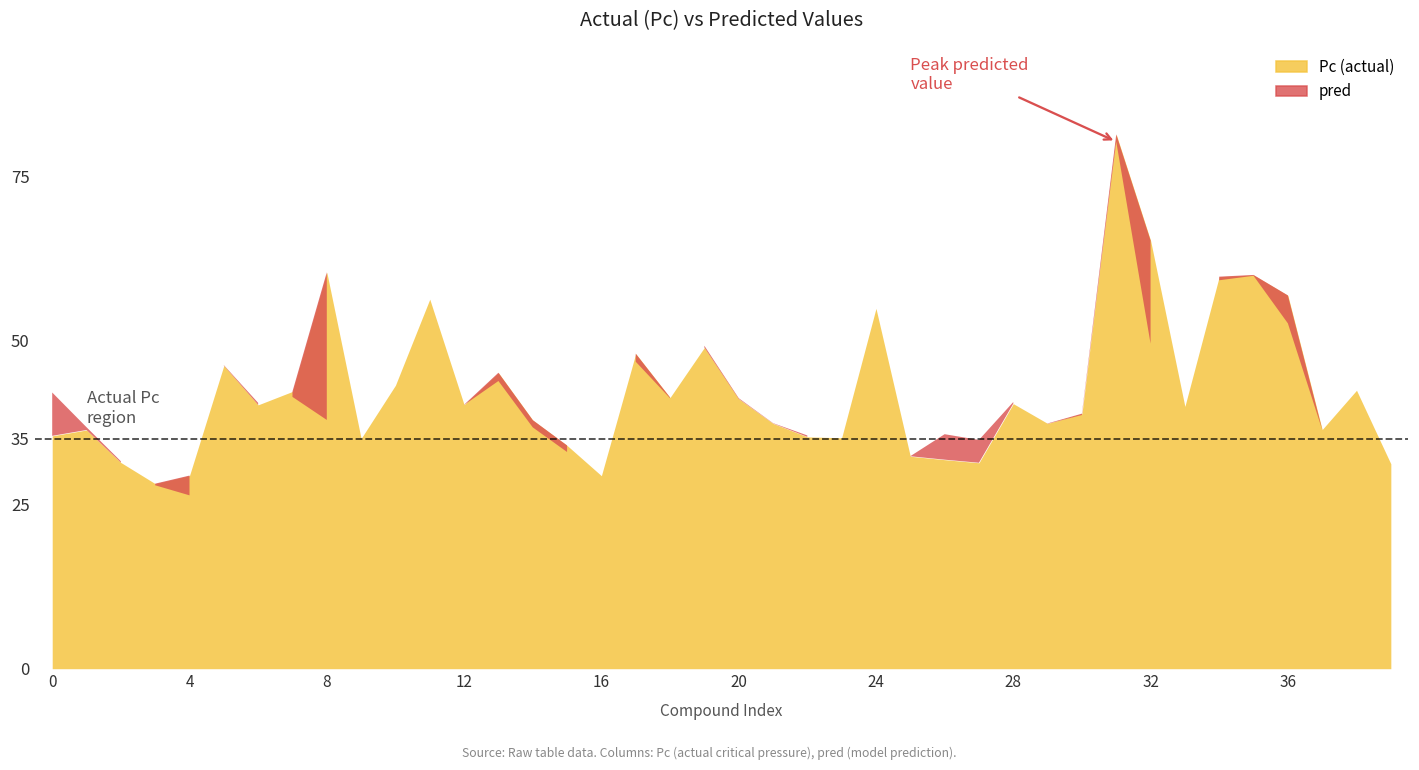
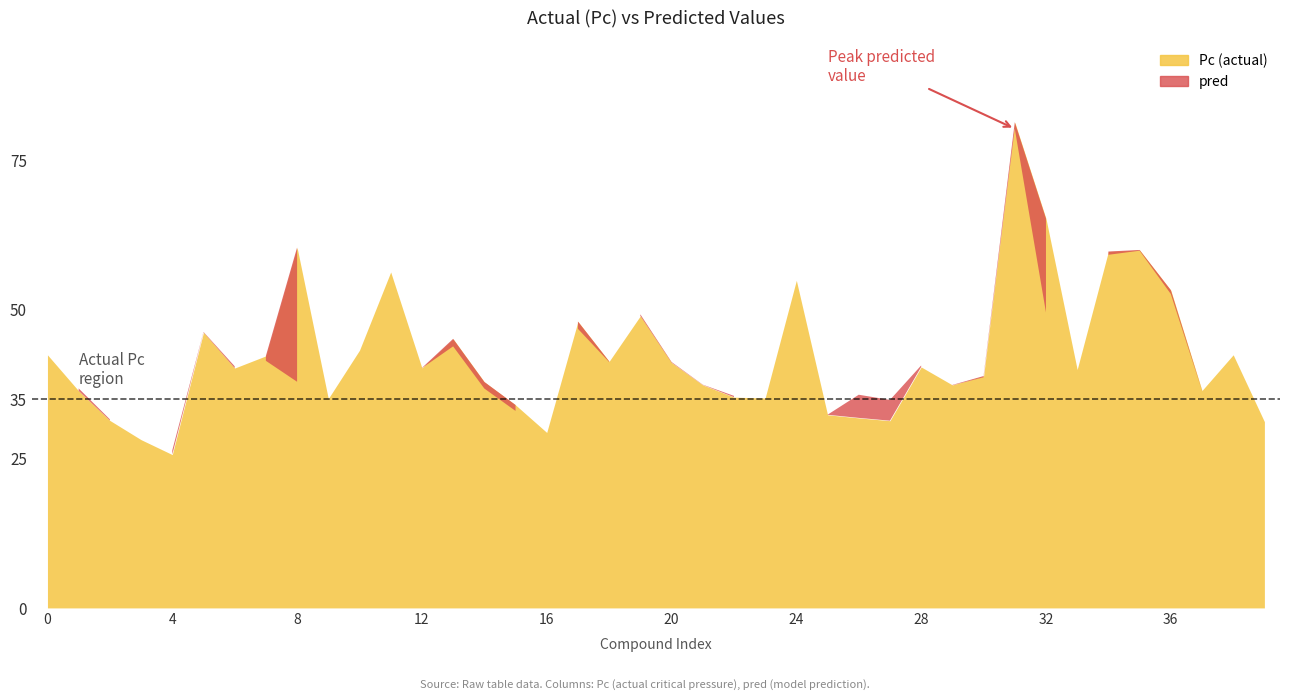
0: 35 -> 42
4: 29 -> 26
36: 57 -> 53
